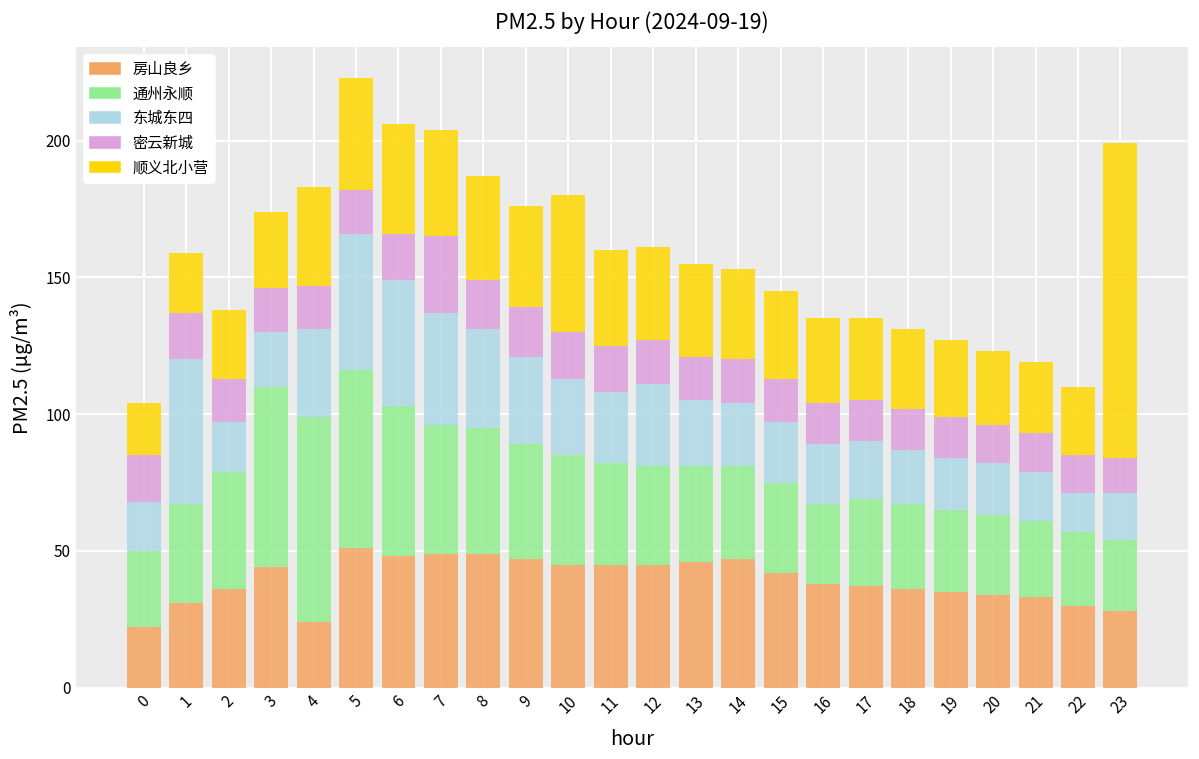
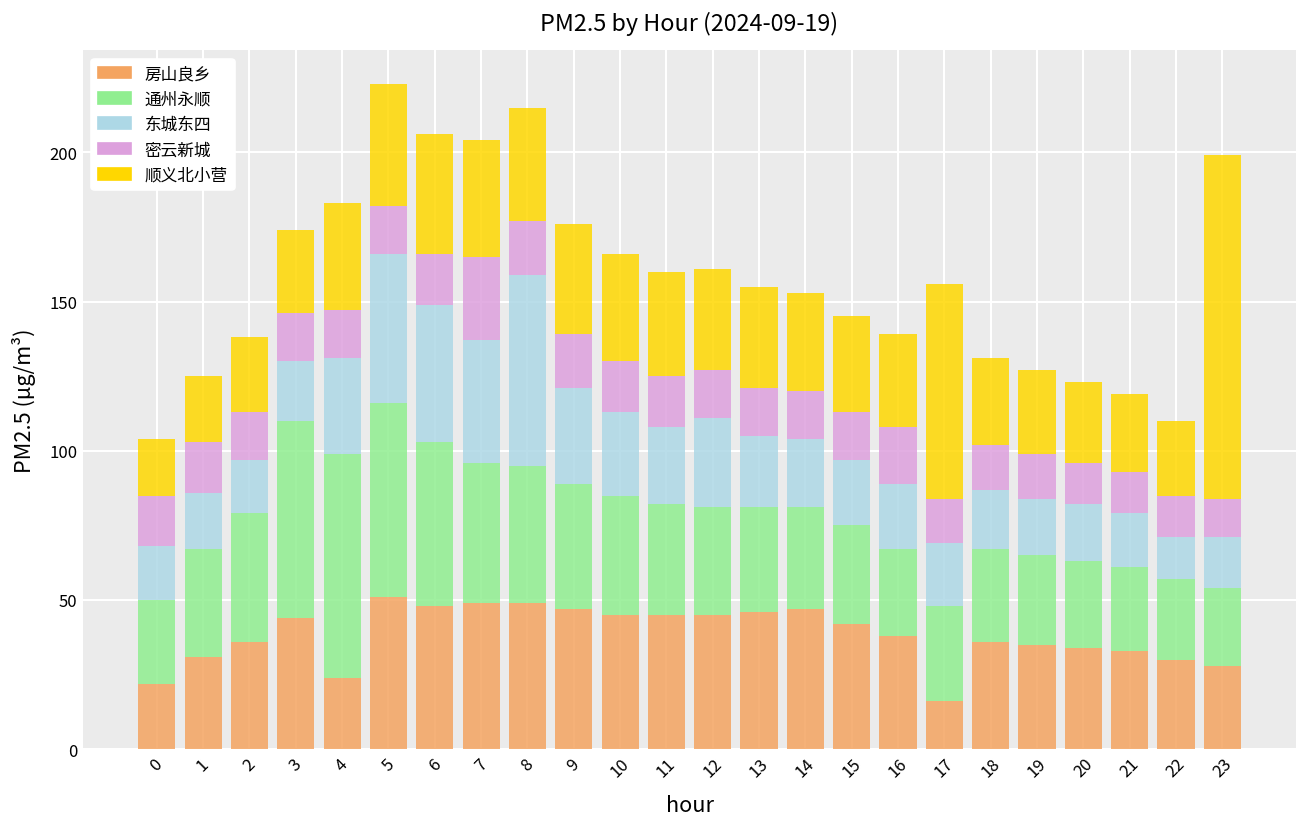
东城东四, 1: 53 -> 19
东城东四, 8: 36 -> 64
顺义北小营, 10: 50 -> 36
密云新城, 16: 15 -> 19
房山良乡, 17: 37 -> 16
顺义北小营, 17: 30 -> 72
